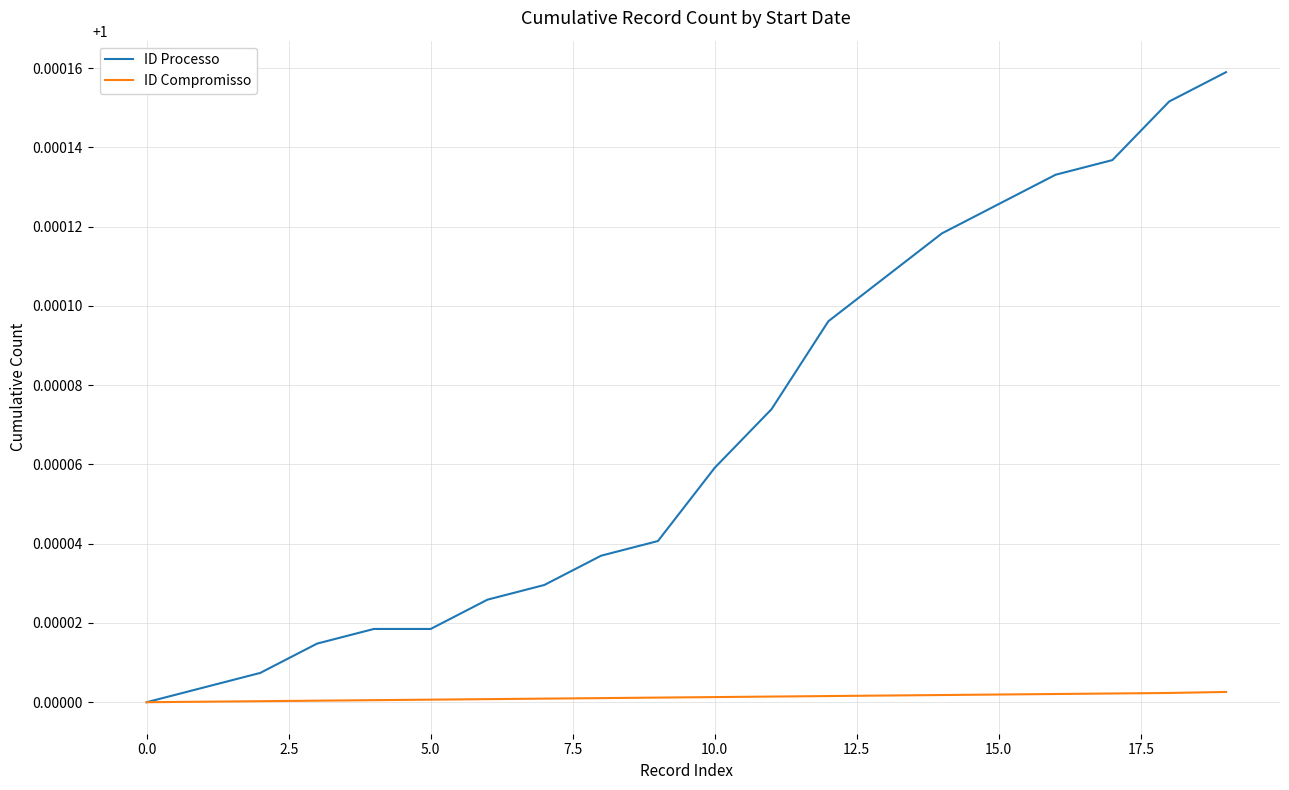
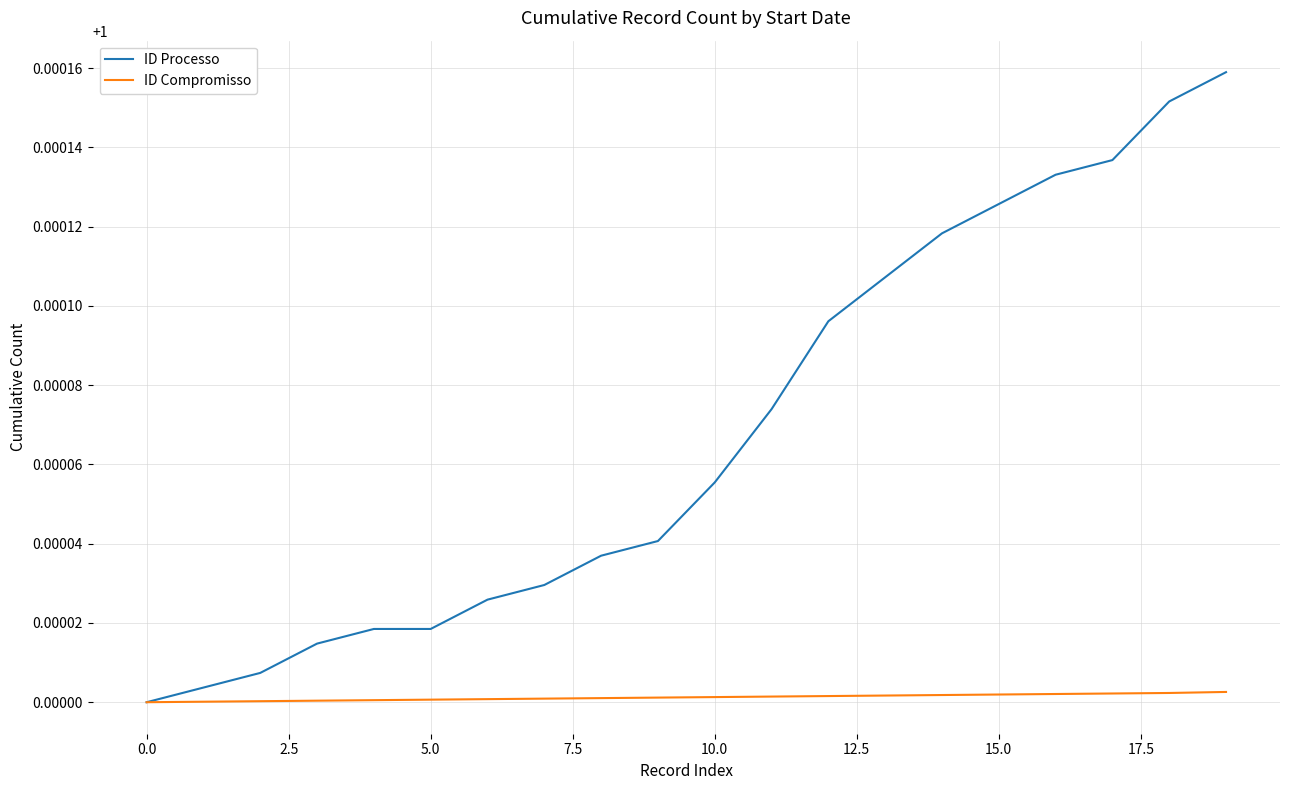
ID Processo, 10.0: 1.000059 -> 1.000055
